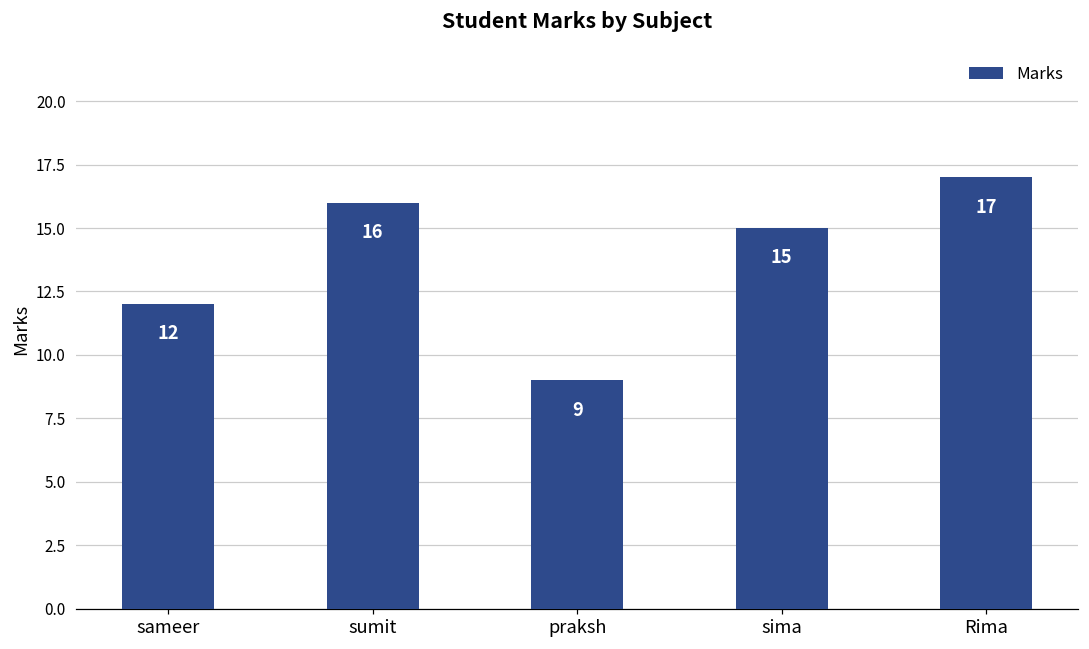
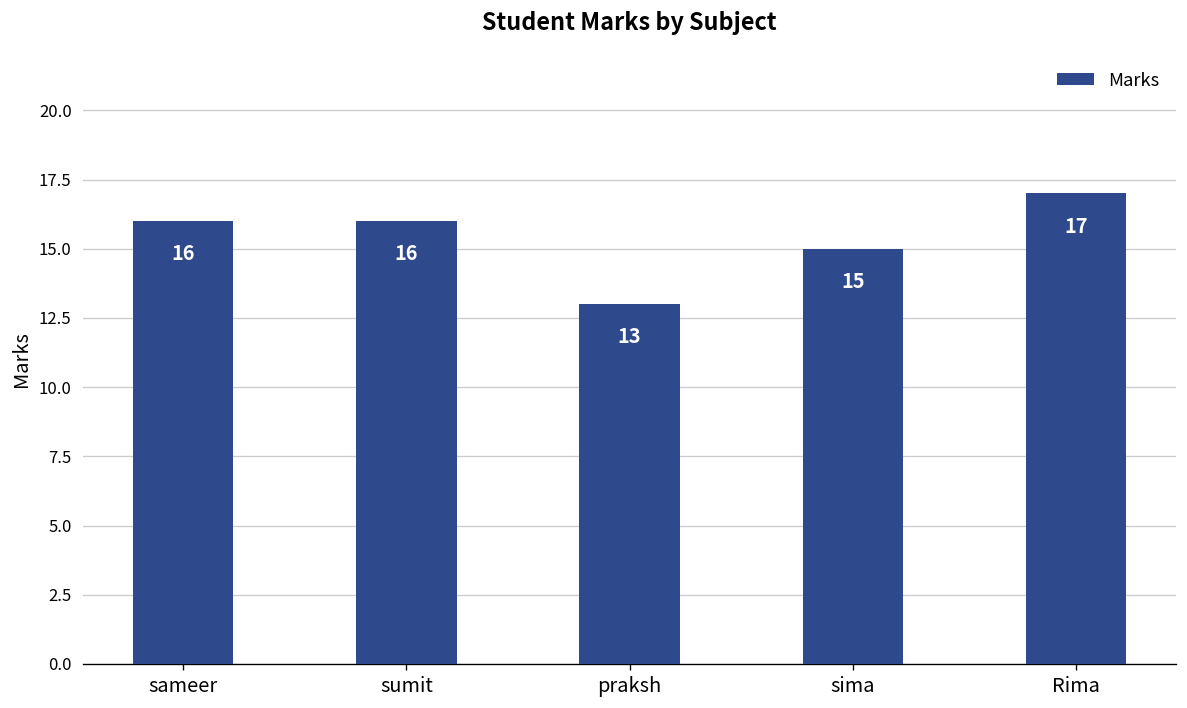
sameer: 12 -> 16
praksh: 9 -> 13
